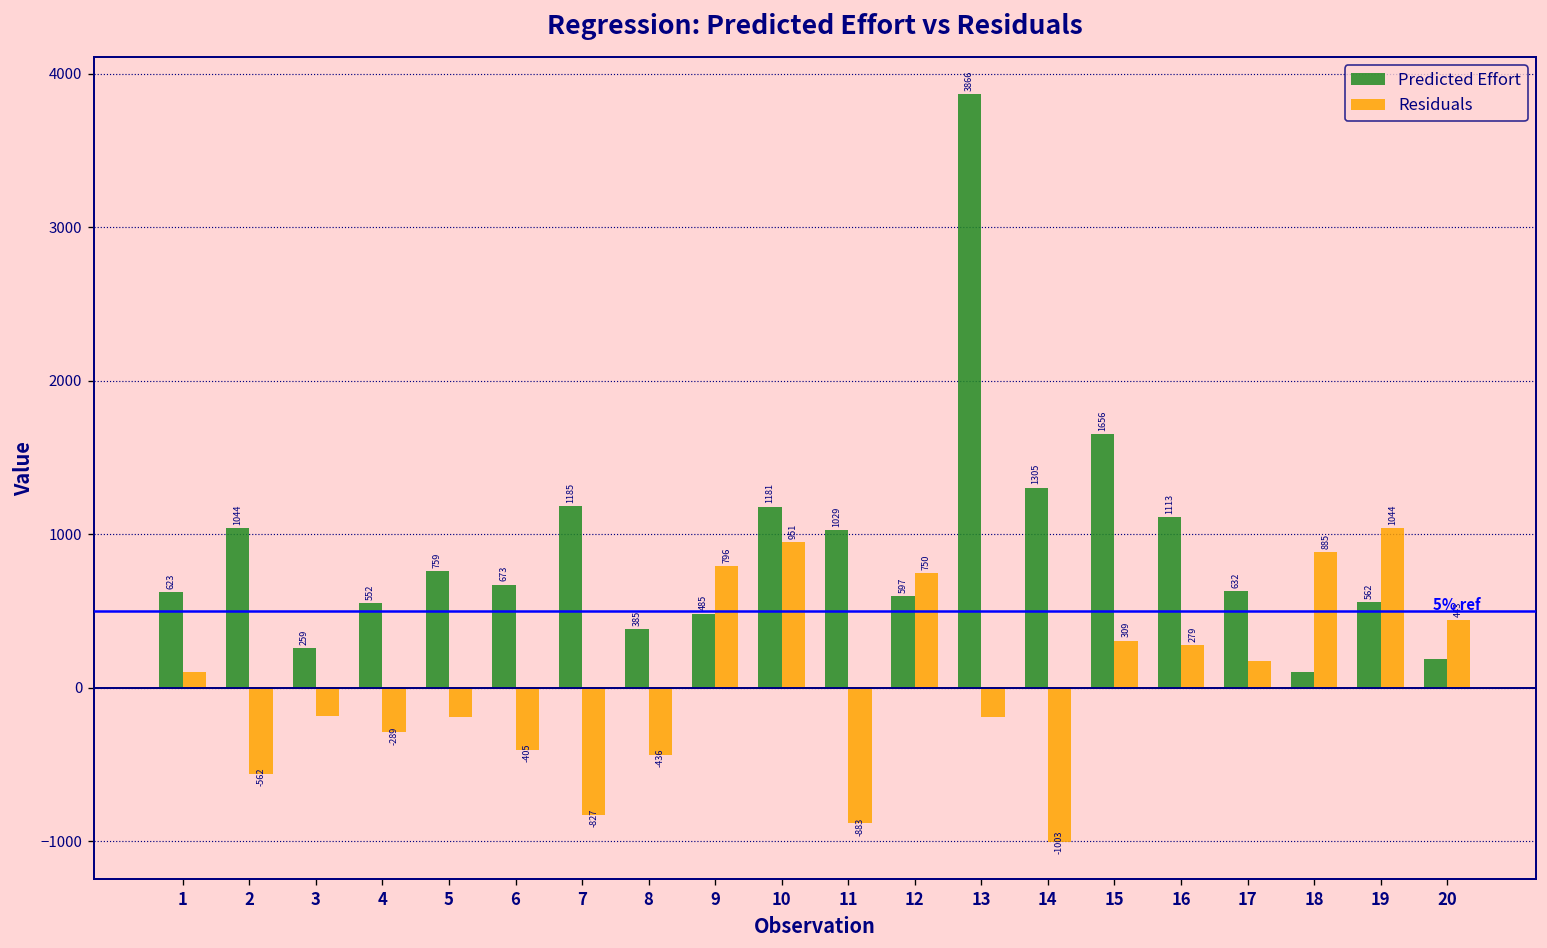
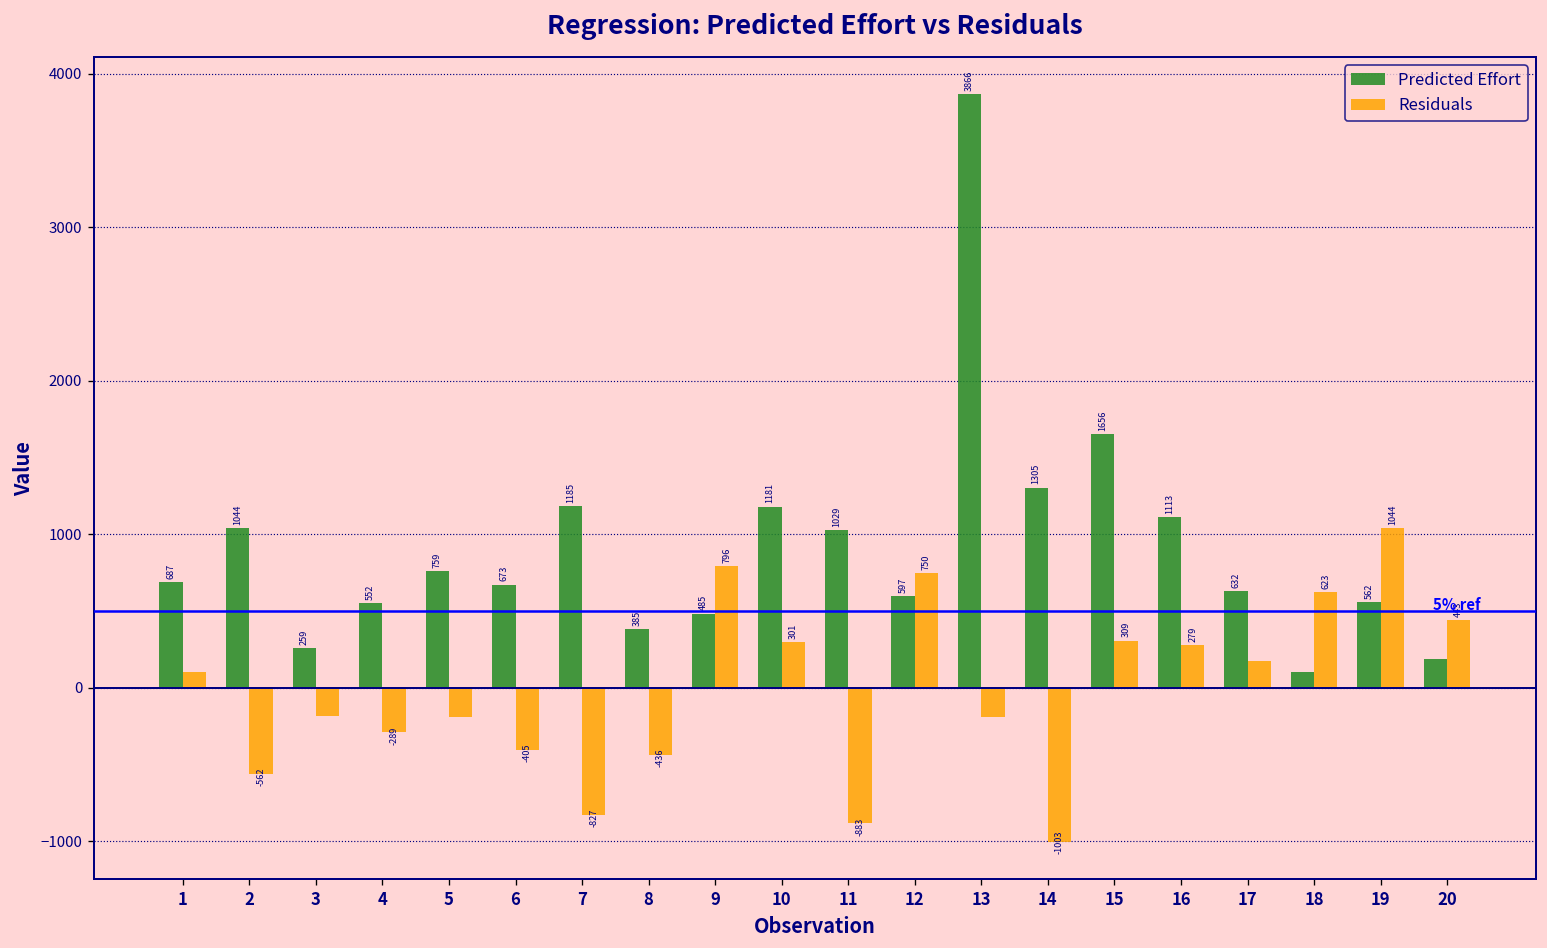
Predicted Effort, 1: 623 -> 687
Residuals, 10: 951 -> 301
Residuals, 18: 885 -> 623
